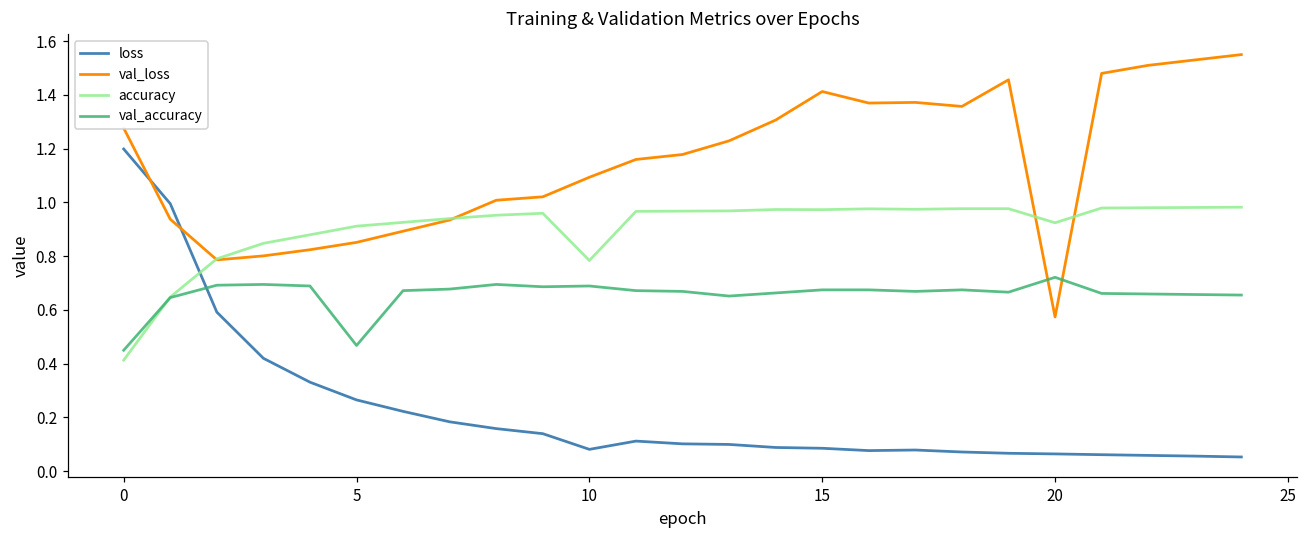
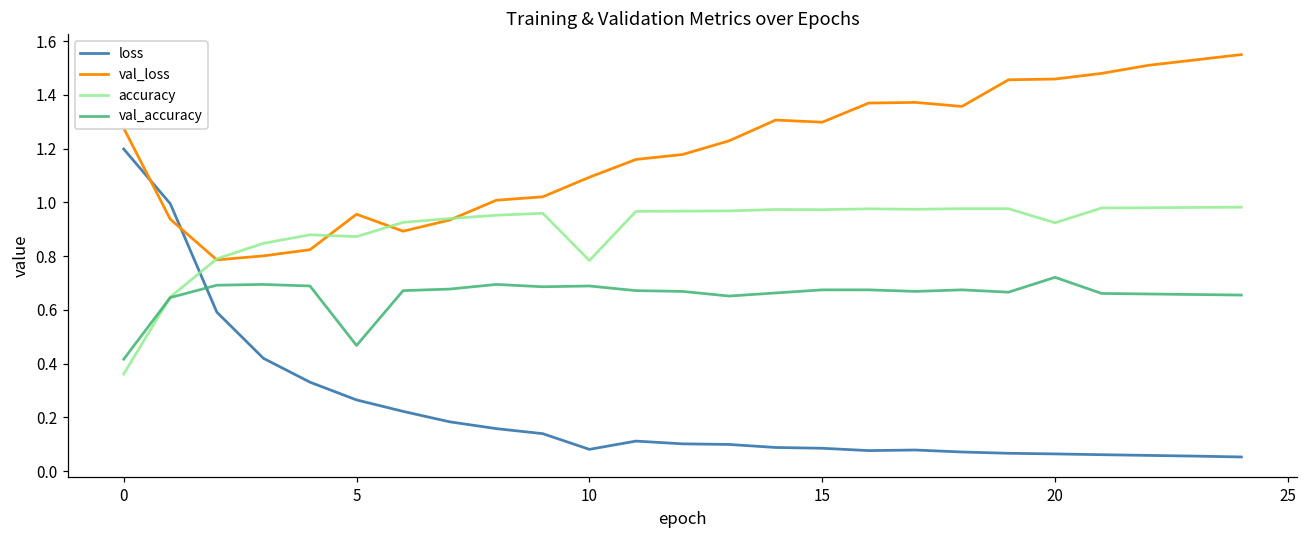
accuracy, 0: 0.41 -> 0.36
val_accuracy, 0: 0.45 -> 0.42
val_loss, 5: 0.85 -> 0.96
accuracy, 5: 0.91 -> 0.87
val_loss, 15: 1.41 -> 1.30
val_loss, 20: 0.57 -> 1.46
